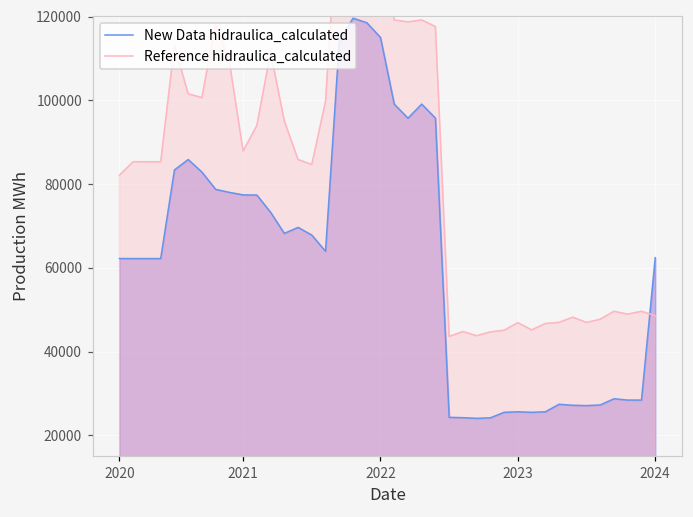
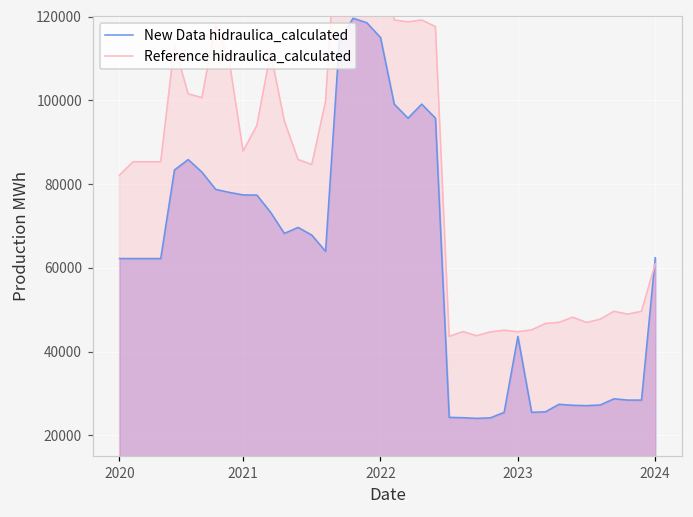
New Data hidraulica_calculated, 2023: 26000 -> 44000
Reference hidraulica_calculated, 2023: 47000 -> 45000
Reference hidraulica_calculated, 2024: 49000 -> 61000
